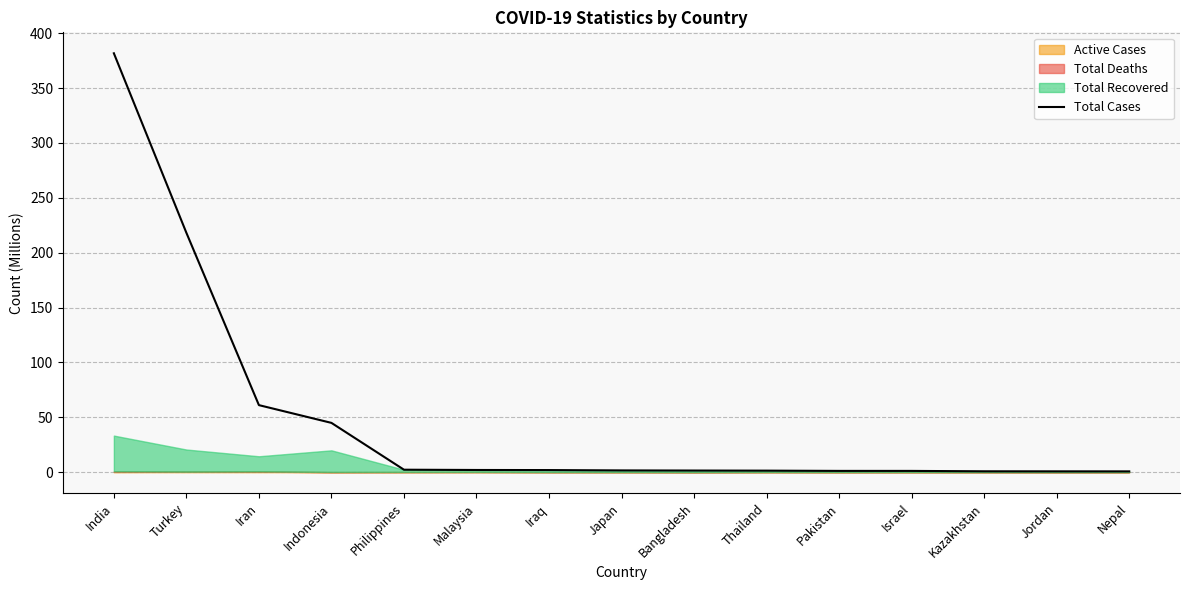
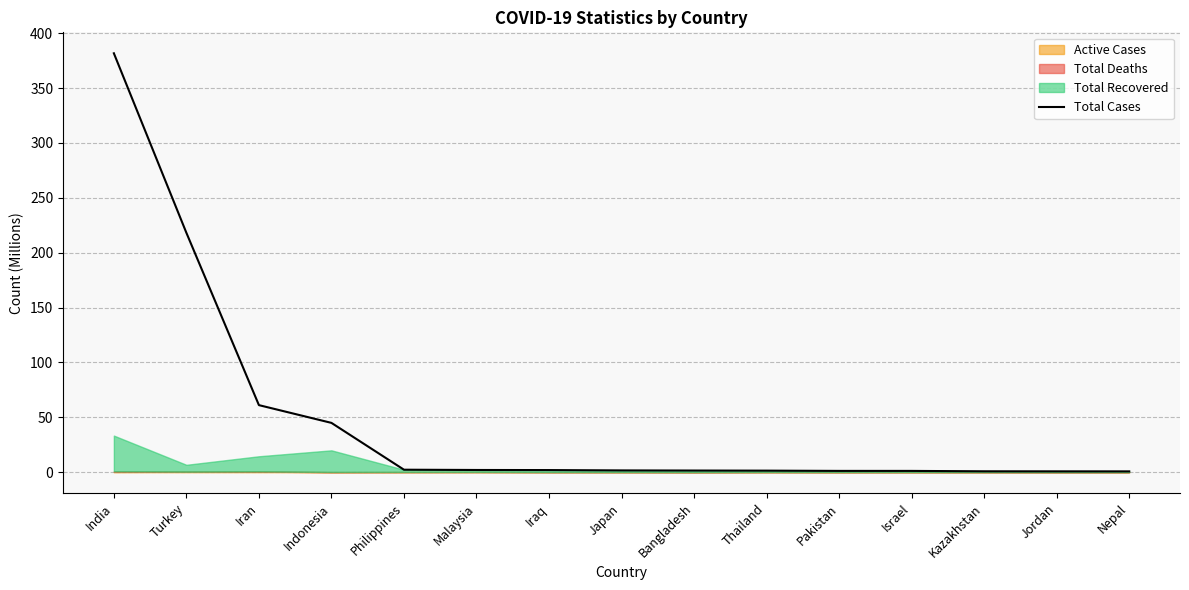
Total Recovered, Turkey: 20 -> 6
